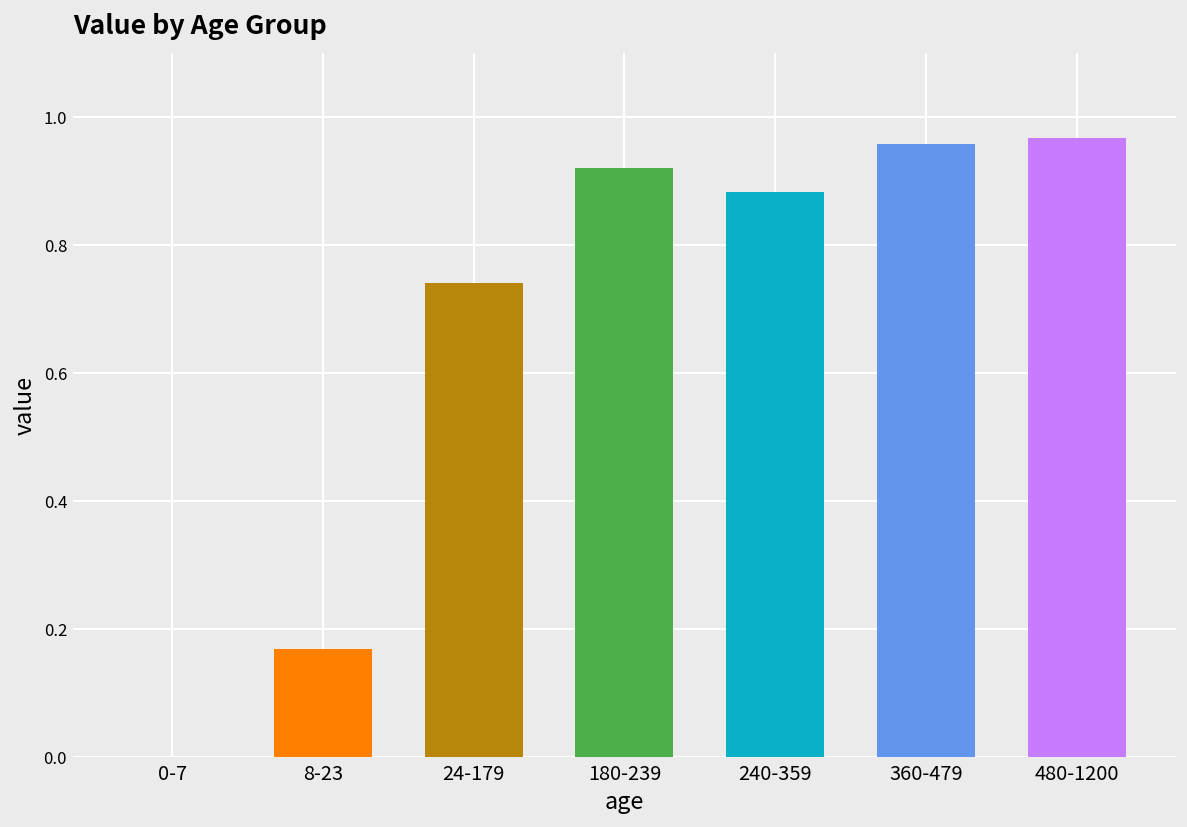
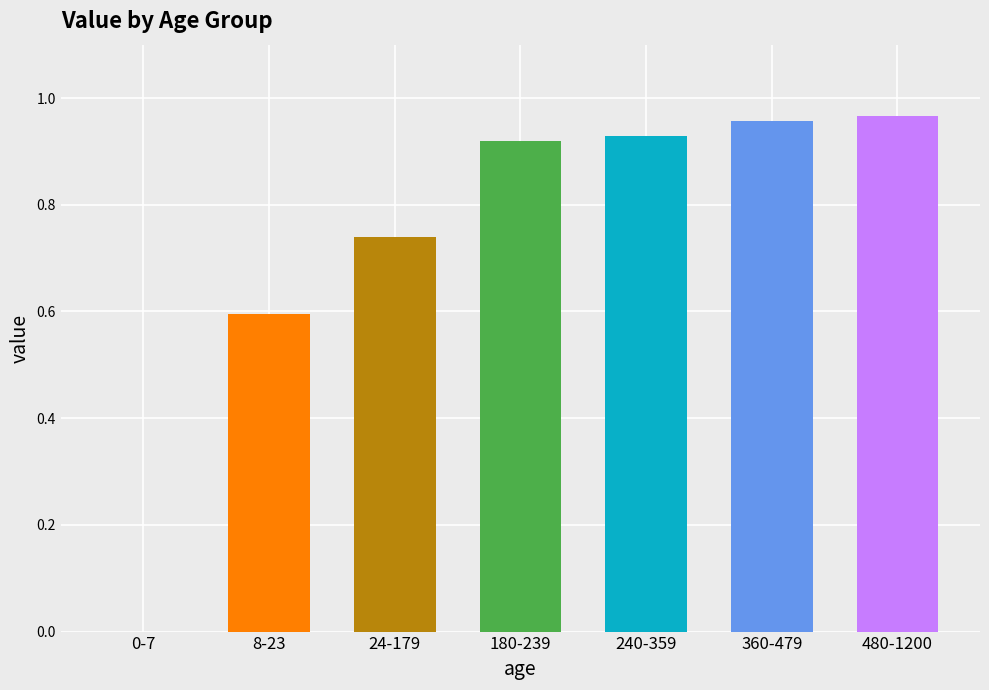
8-23: 0.17 -> 0.60
240-359: 0.88 -> 0.93
